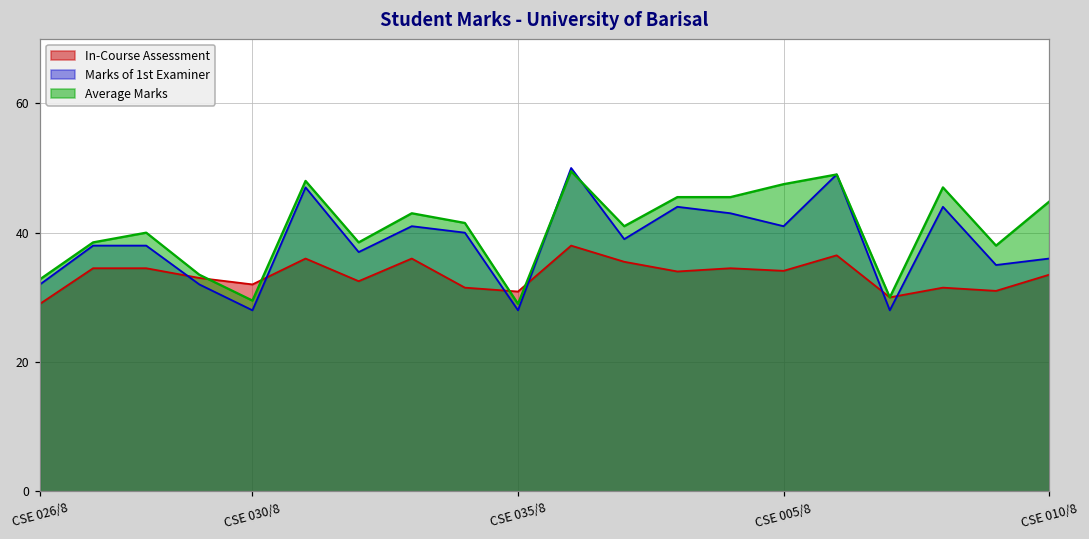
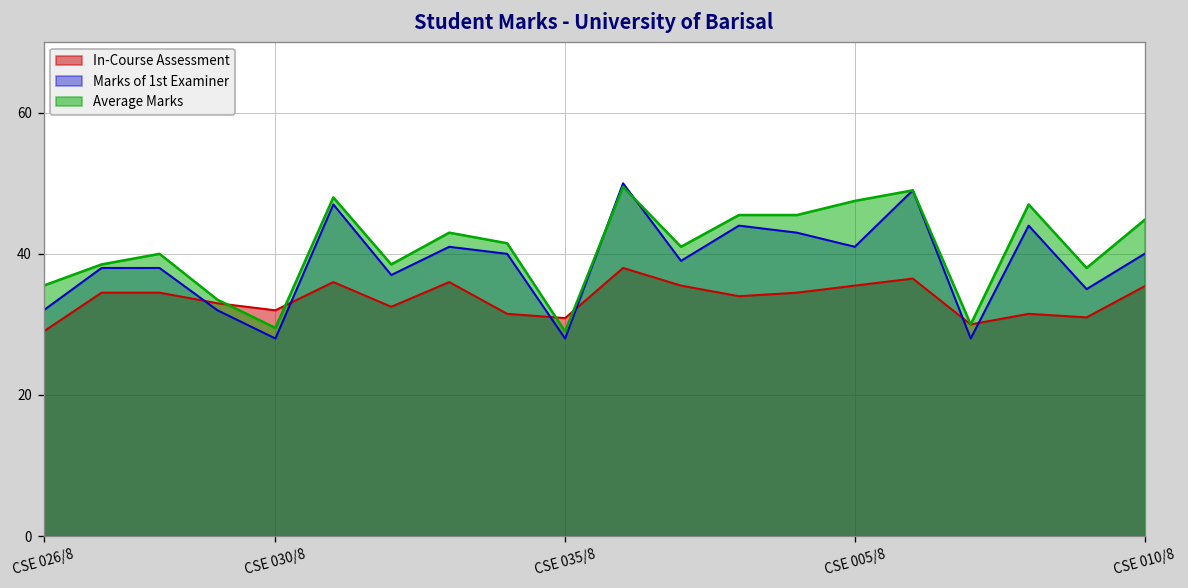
Average Marks, CSE 026/8: 33 -> 36
In-Course Assessment, CSE 005/8: 34 -> 36
In-Course Assessment, CSE 010/8: 34 -> 35
Marks of 1st Examiner, CSE 010/8: 36 -> 40
